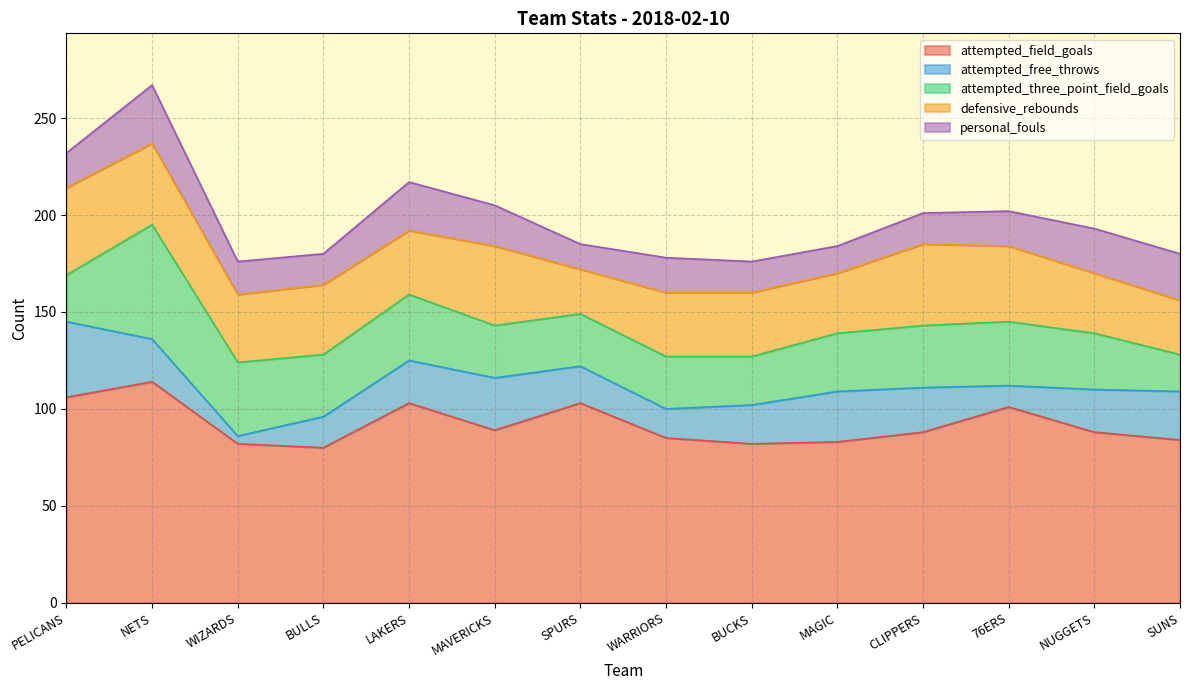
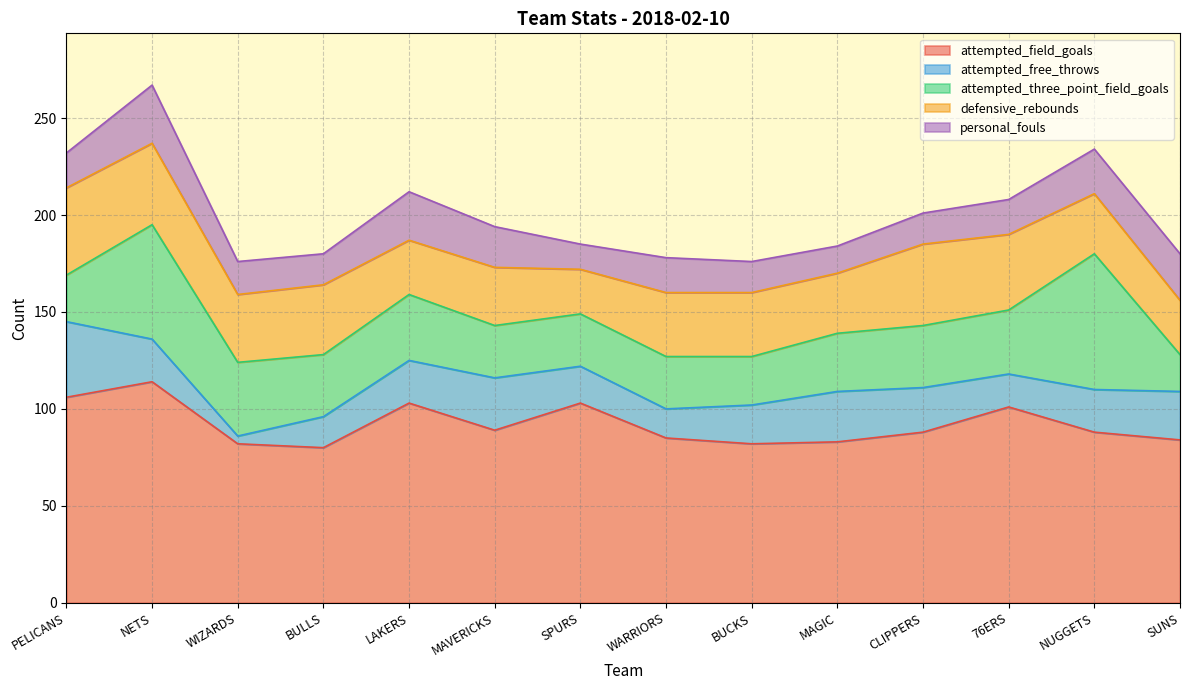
defensive_rebounds, LAKERS: 33 -> 28
defensive_rebounds, MAVERICKS: 41 -> 30
attempted_free_throws, 76ERS: 11 -> 17
attempted_three_point_field_goals, NUGGETS: 29 -> 70
